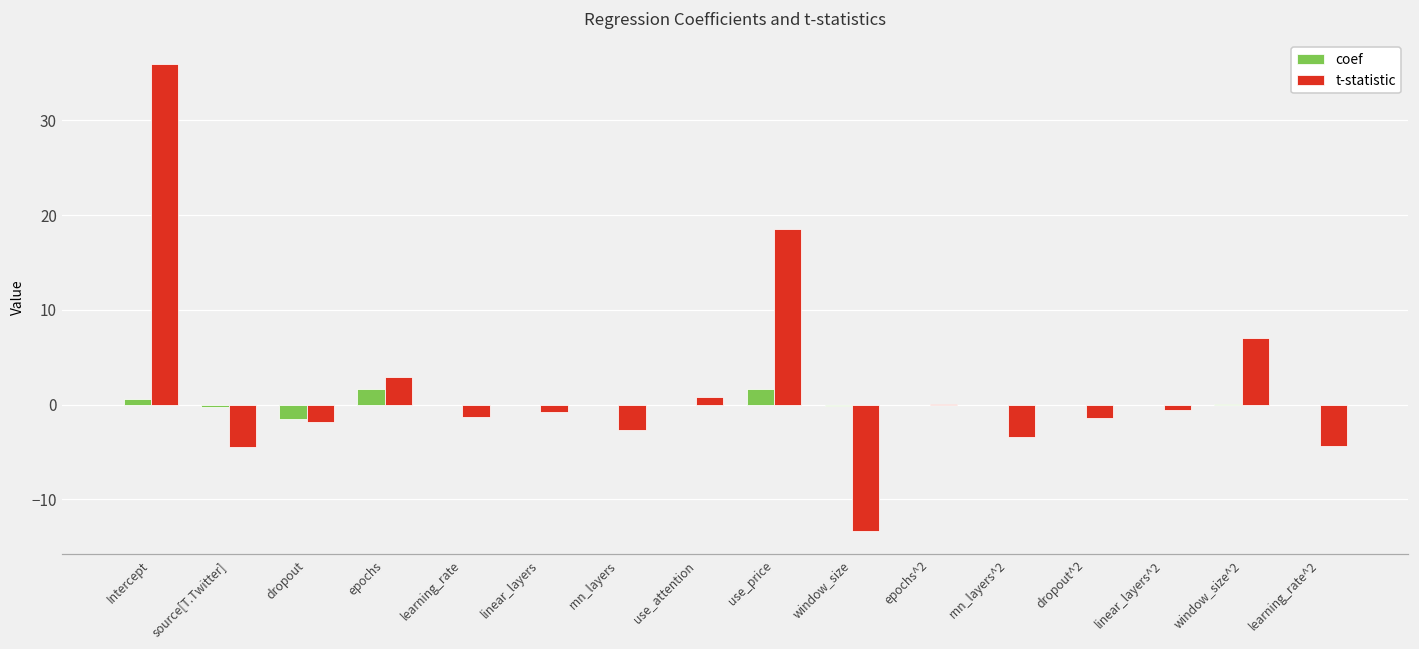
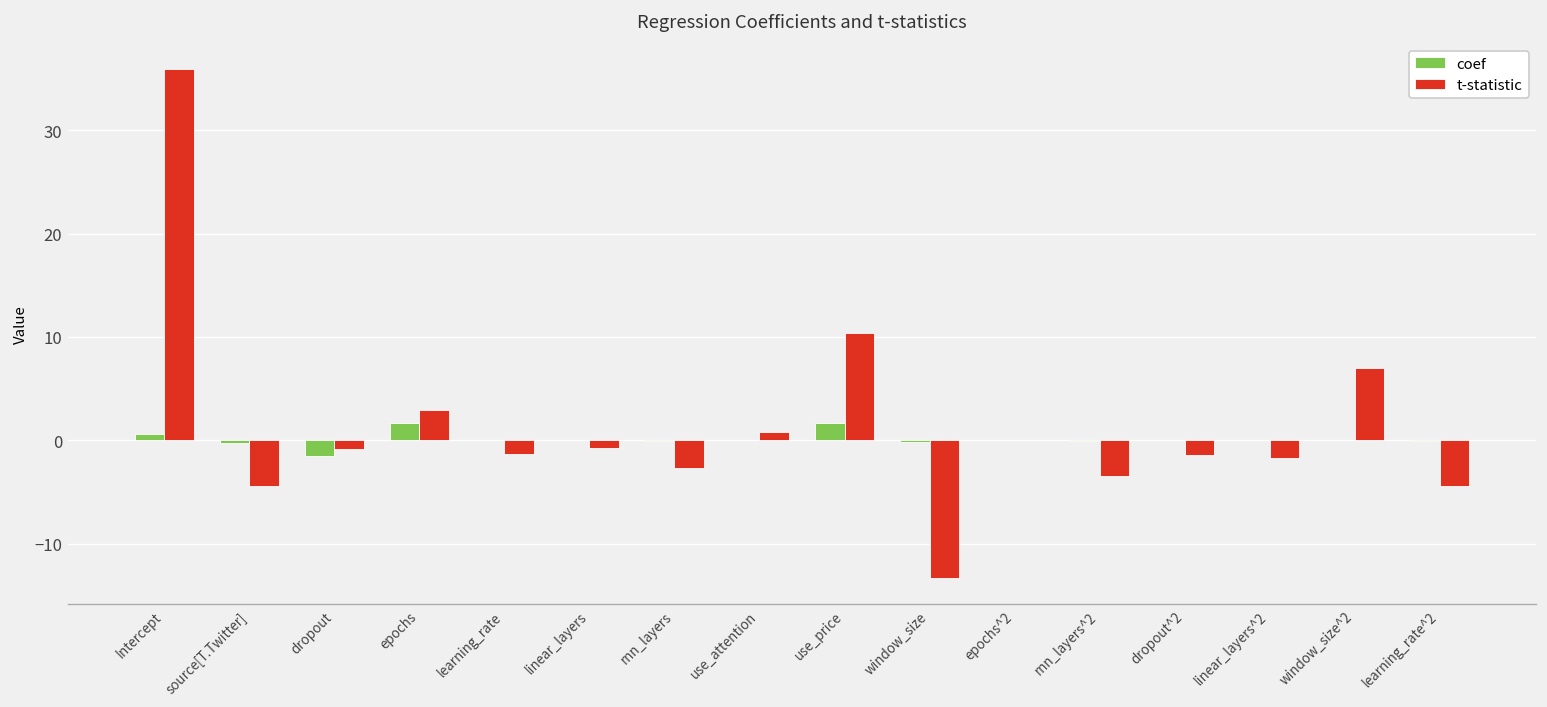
t-statistic, dropout: -2 -> -1
t-statistic, use_price: 19 -> 10
t-statistic, linear_layers^2: -1 -> -2
